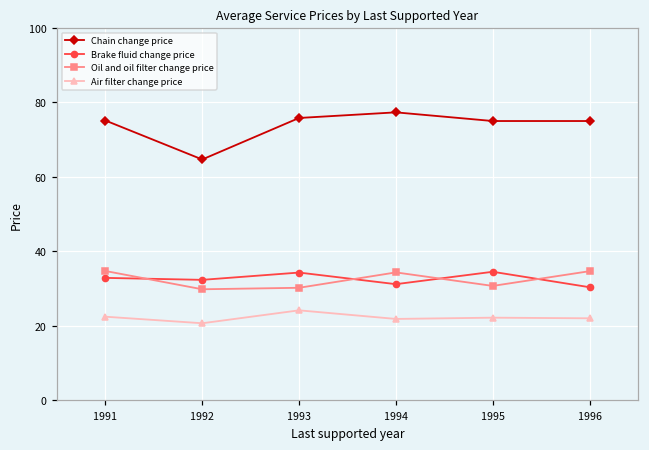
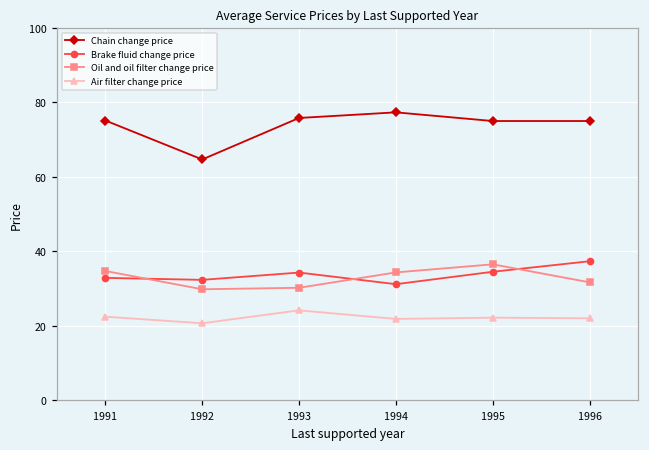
Oil and oil filter change price, 1995: 31 -> 37
Brake fluid change price, 1996: 30 -> 37
Oil and oil filter change price, 1996: 35 -> 32
